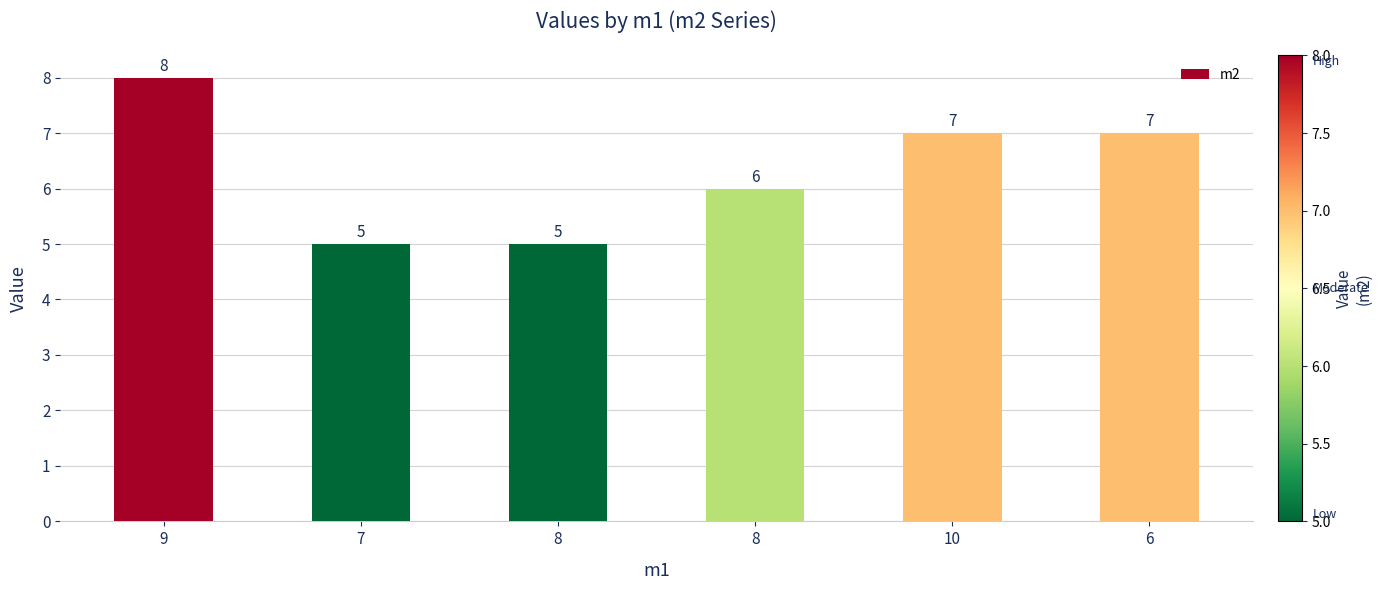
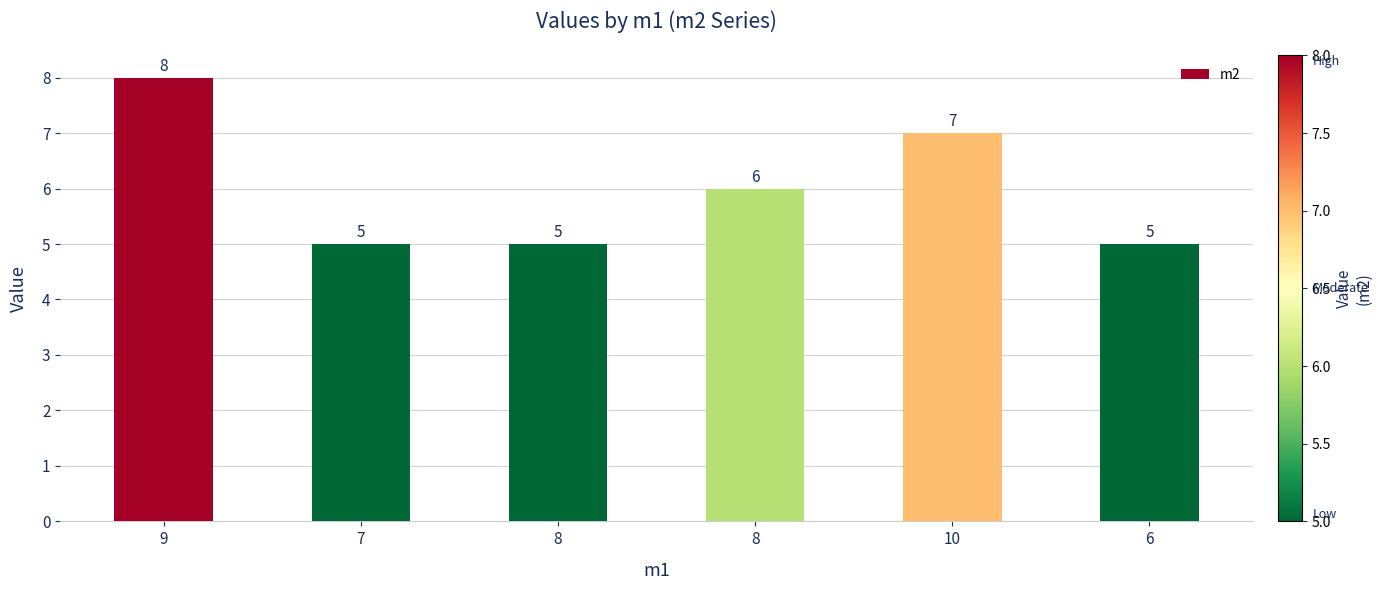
6: 7 -> 5
